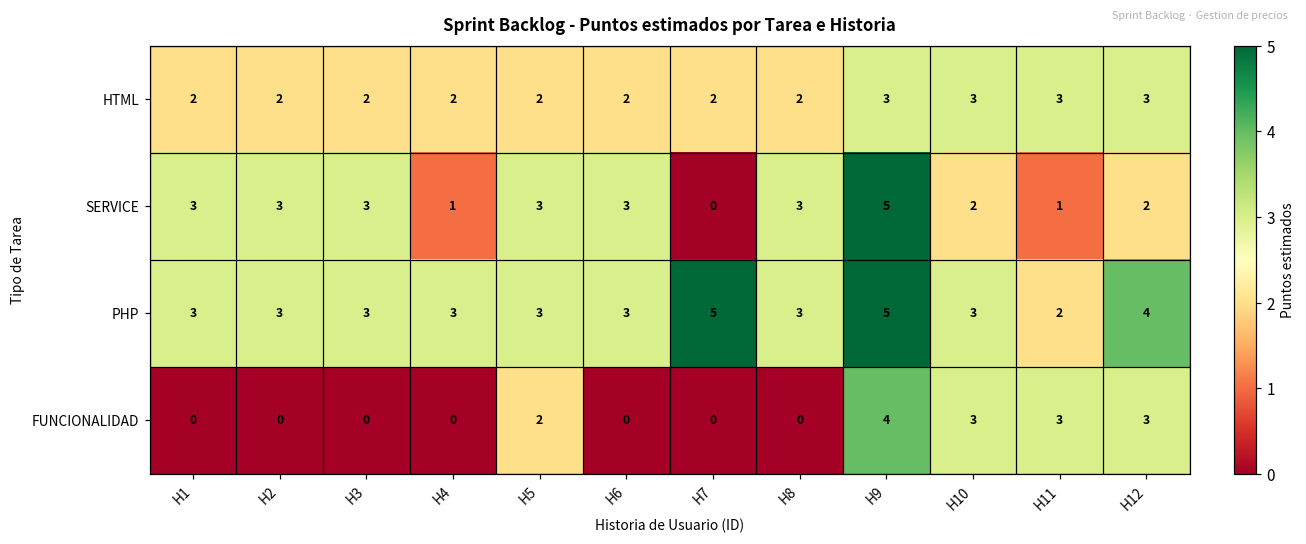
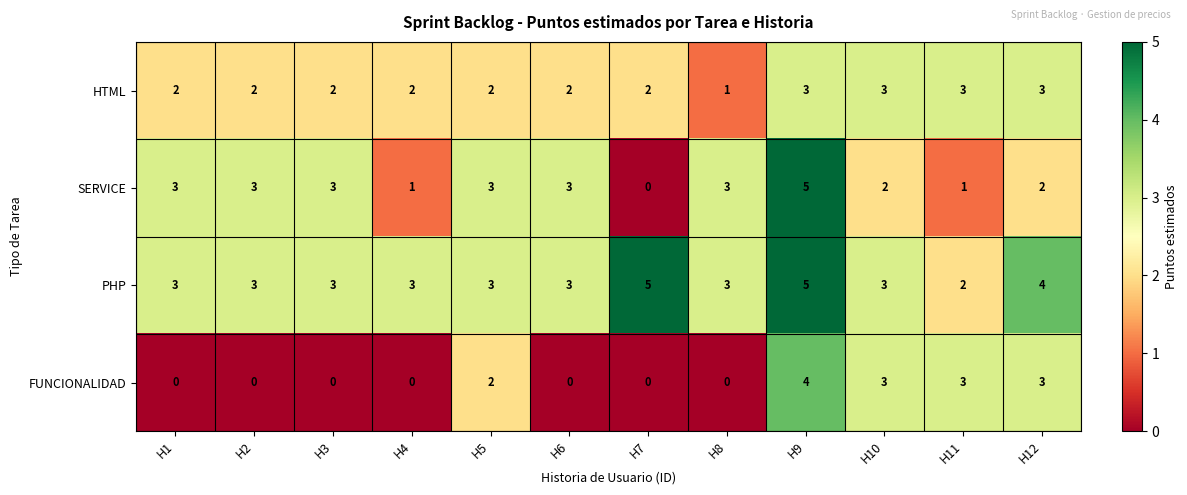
HTML, H8: 2 -> 1
